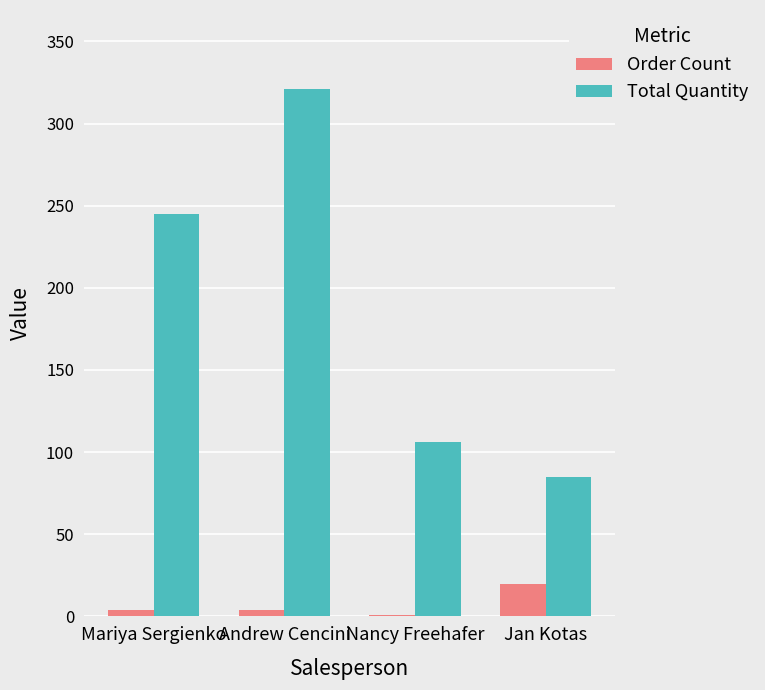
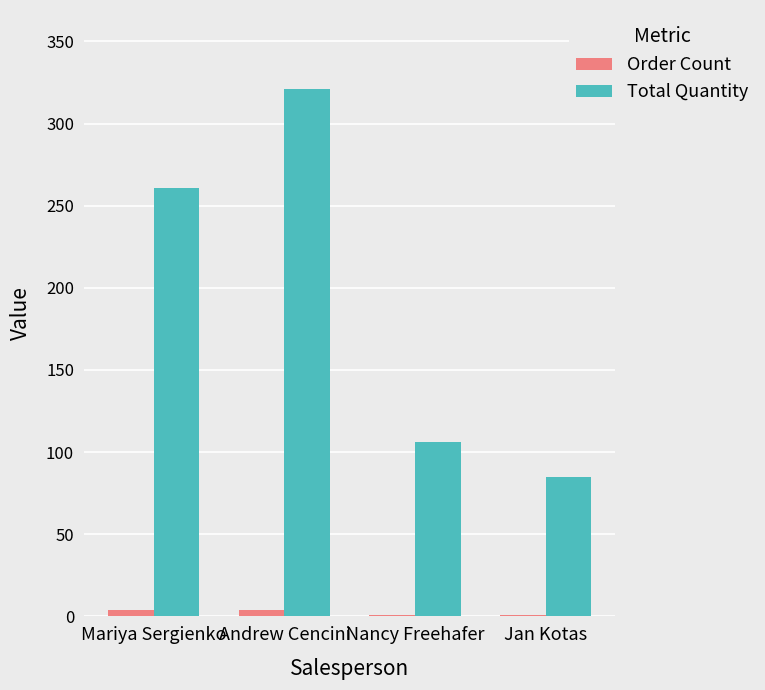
Total Quantity, Mariya Sergienko: 245 -> 261
Order Count, Jan Kotas: 20 -> 1
